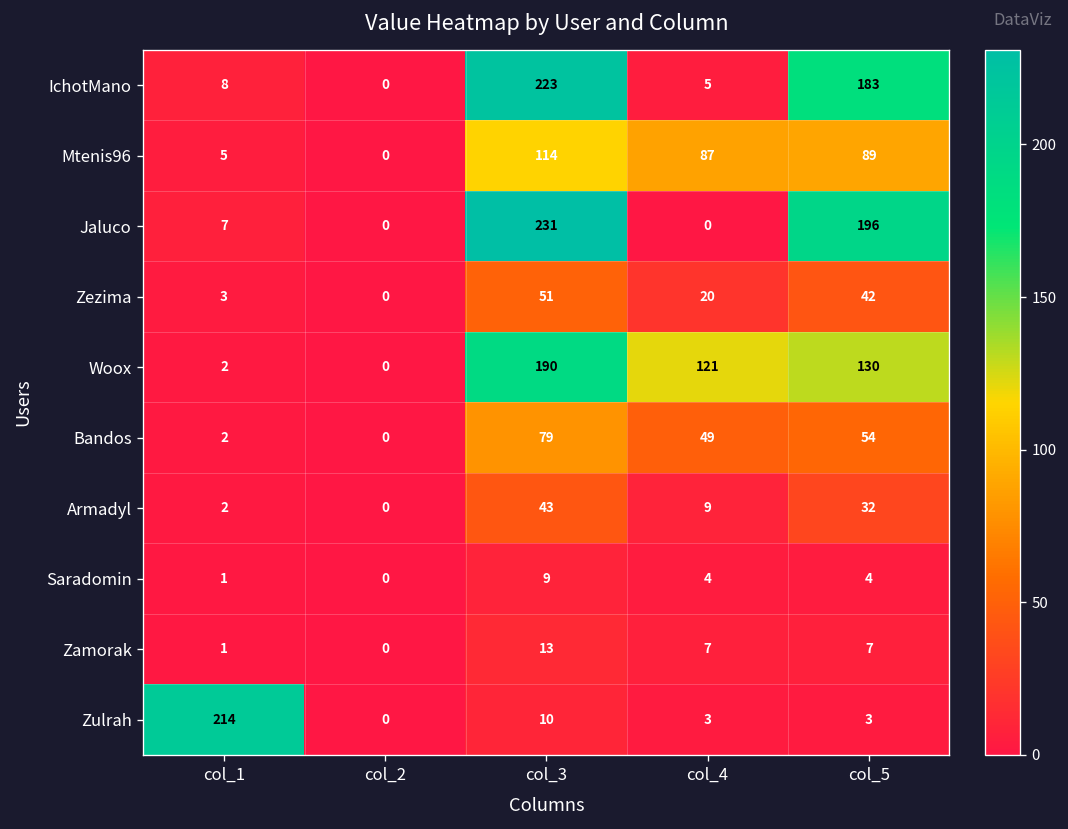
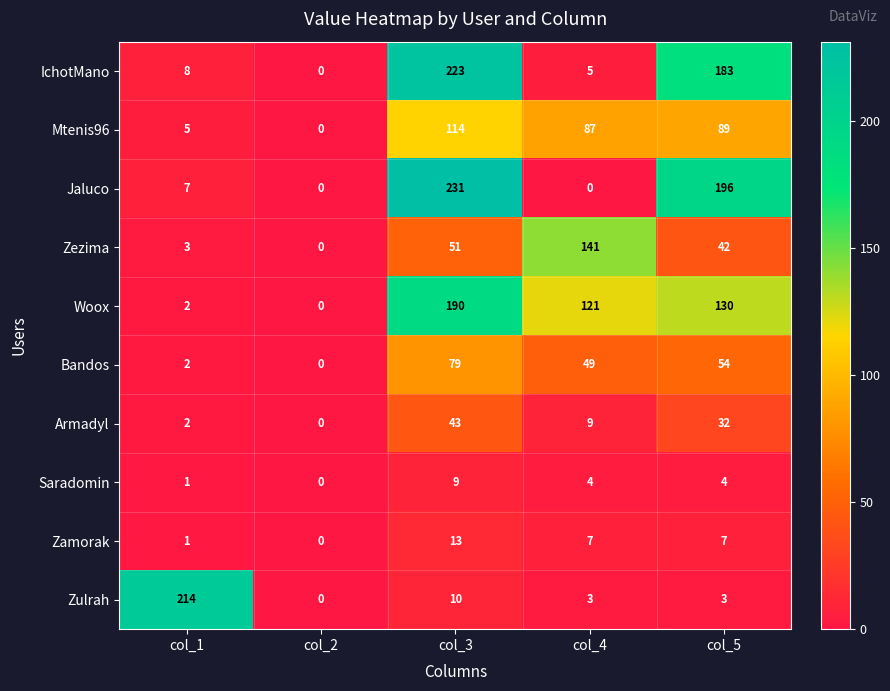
Zezima, col_4: 20 -> 141
